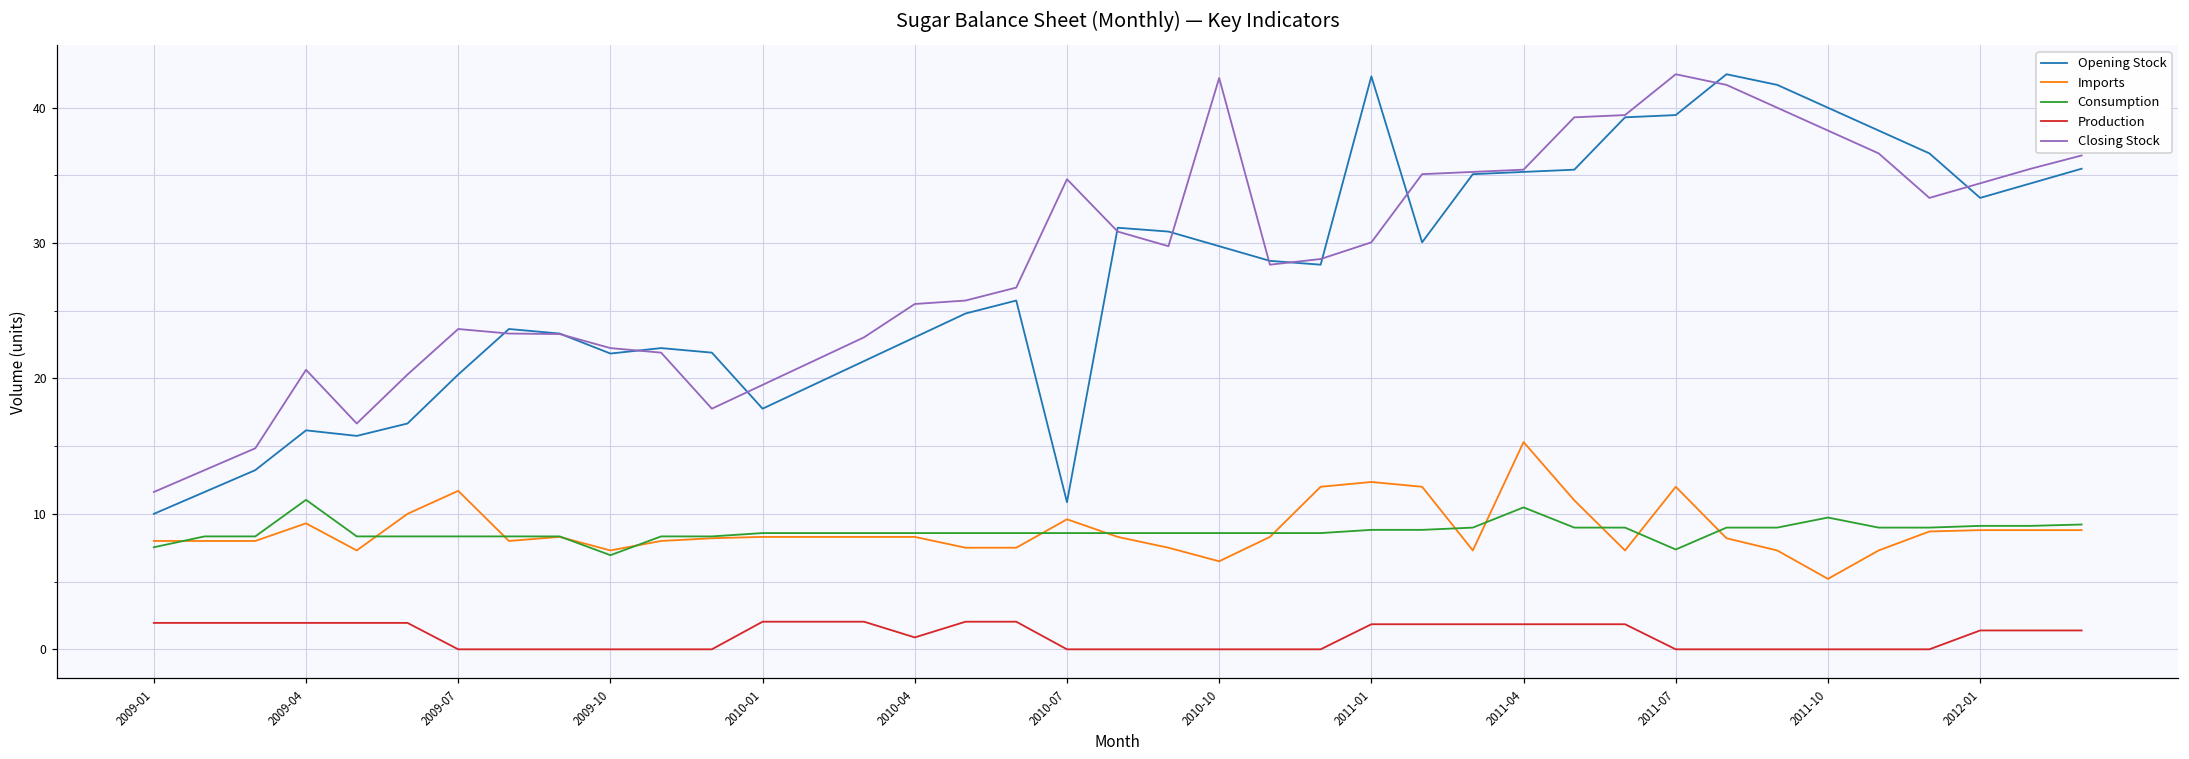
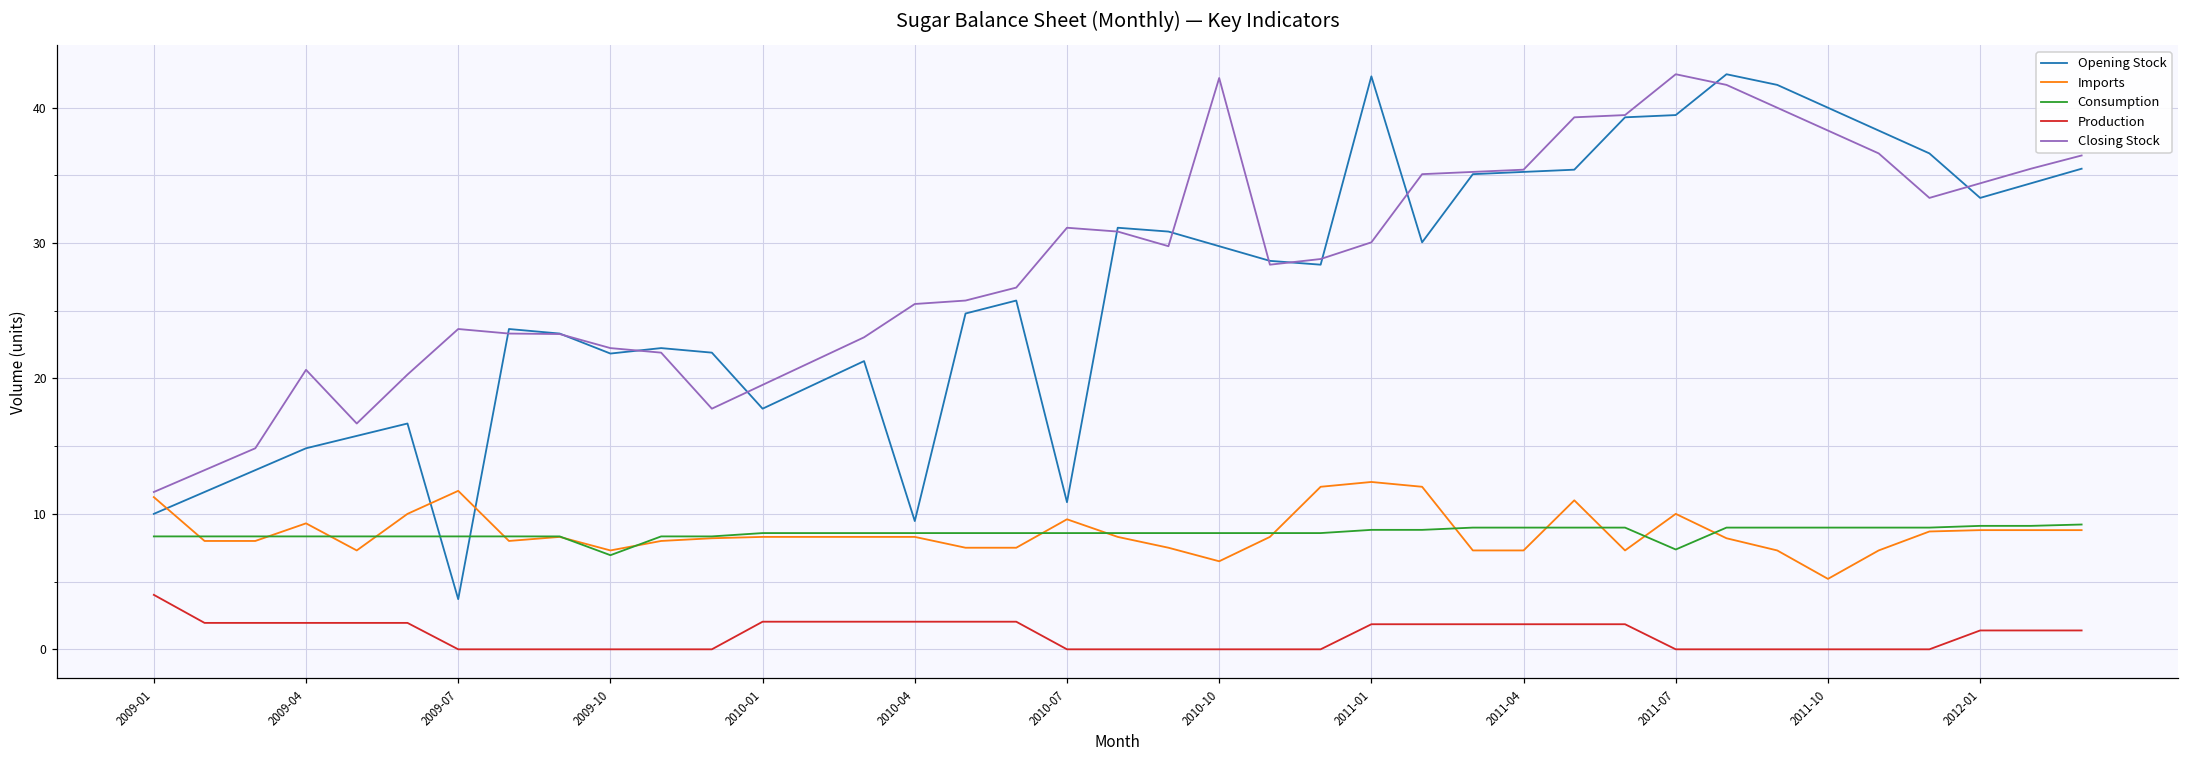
Imports, 2009-01: 8.0 -> 11.2
Consumption, 2009-01: 7.5 -> 8.3
Production, 2009-01: 2.0 -> 4.0
Opening Stock, 2009-04: 16.2 -> 14.8
Consumption, 2009-04: 11.0 -> 8.3
Opening Stock, 2009-07: 20.3 -> 3.7
Opening Stock, 2010-04: 23.0 -> 9.5
Production, 2010-04: 0.9 -> 2.0
Closing Stock, 2010-07: 34.7 -> 31.1
Imports, 2011-04: 15.3 -> 7.3
Consumption, 2011-04: 10.5 -> 9.0
Imports, 2011-07: 12 -> 10
Consumption, 2011-10: 9.7 -> 9.0
